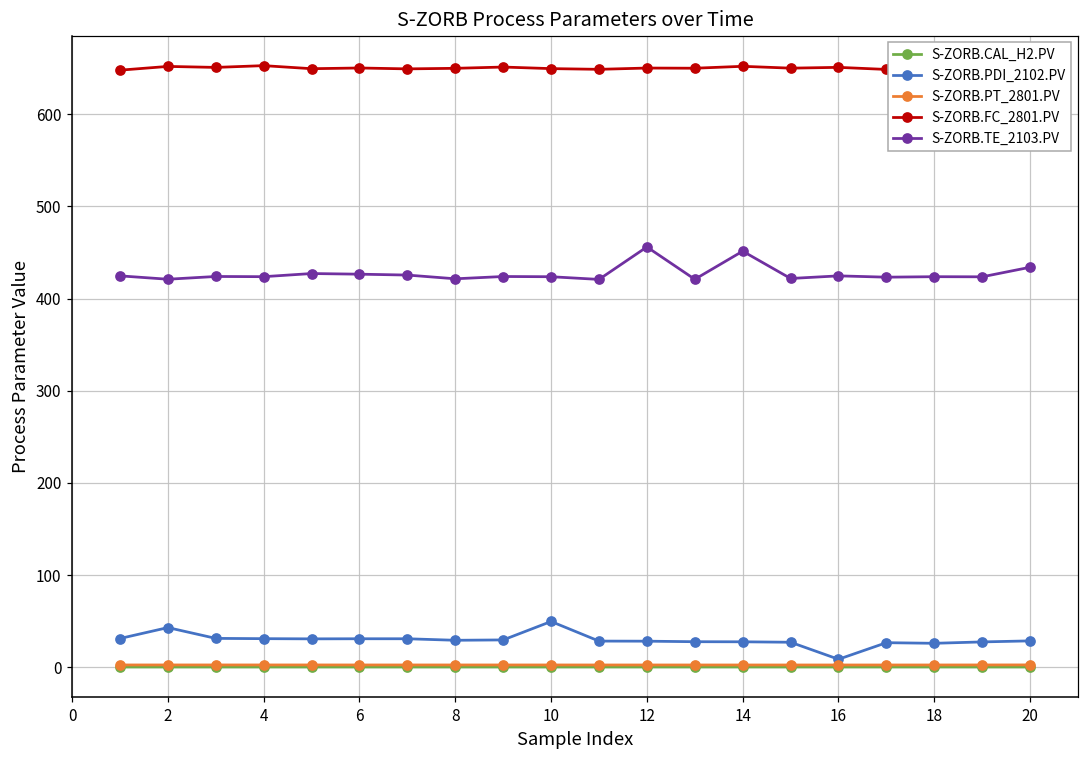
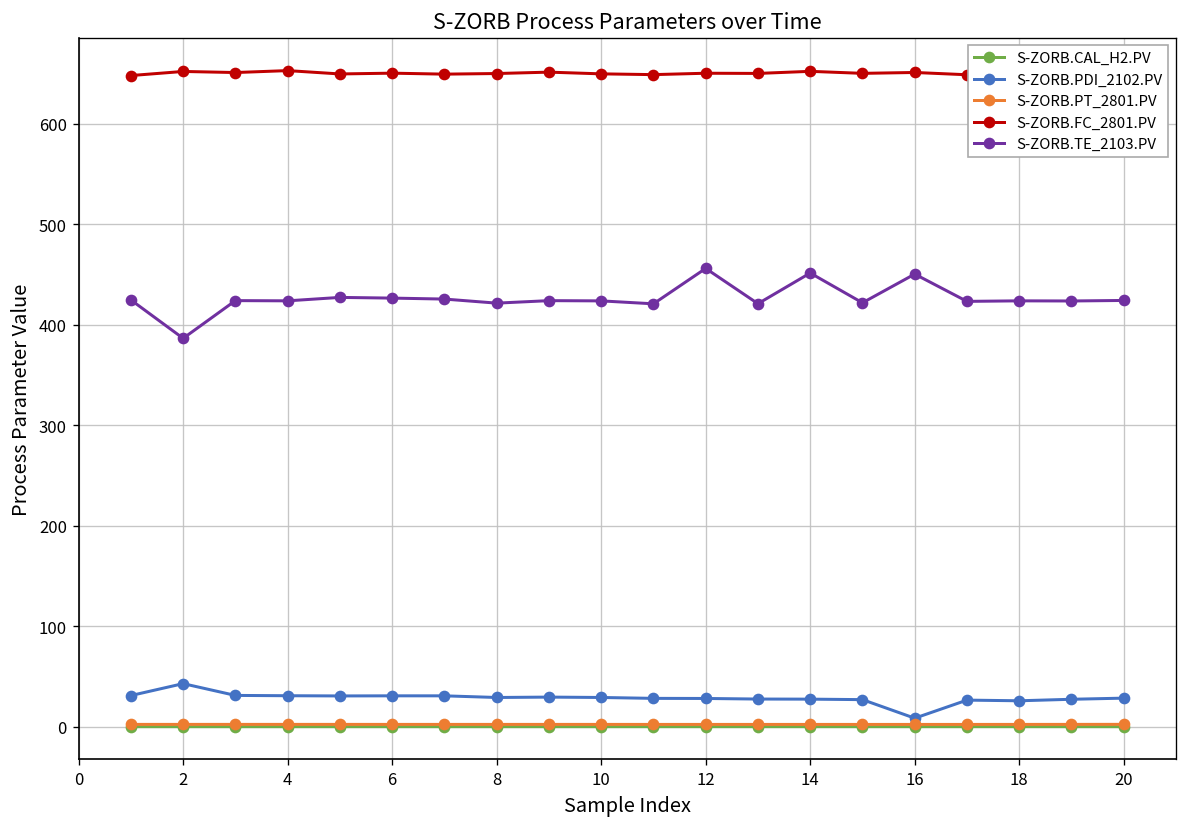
S-ZORB.TE_2103.PV, 2: 420 -> 390
S-ZORB.PDI_2102.PV, 10: 50 -> 30
S-ZORB.TE_2103.PV, 16: 420 -> 450
S-ZORB.TE_2103.PV, 20: 430 -> 420
